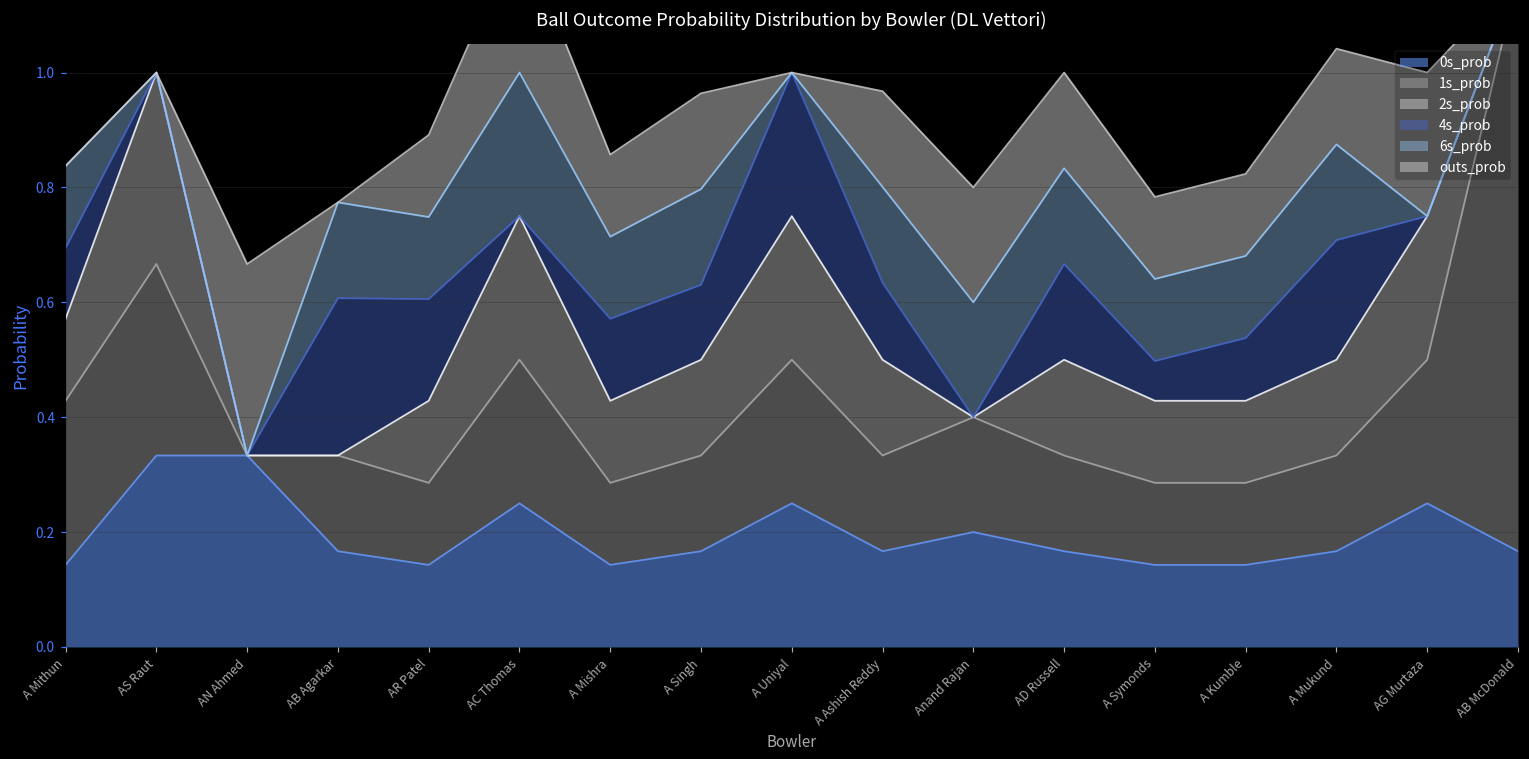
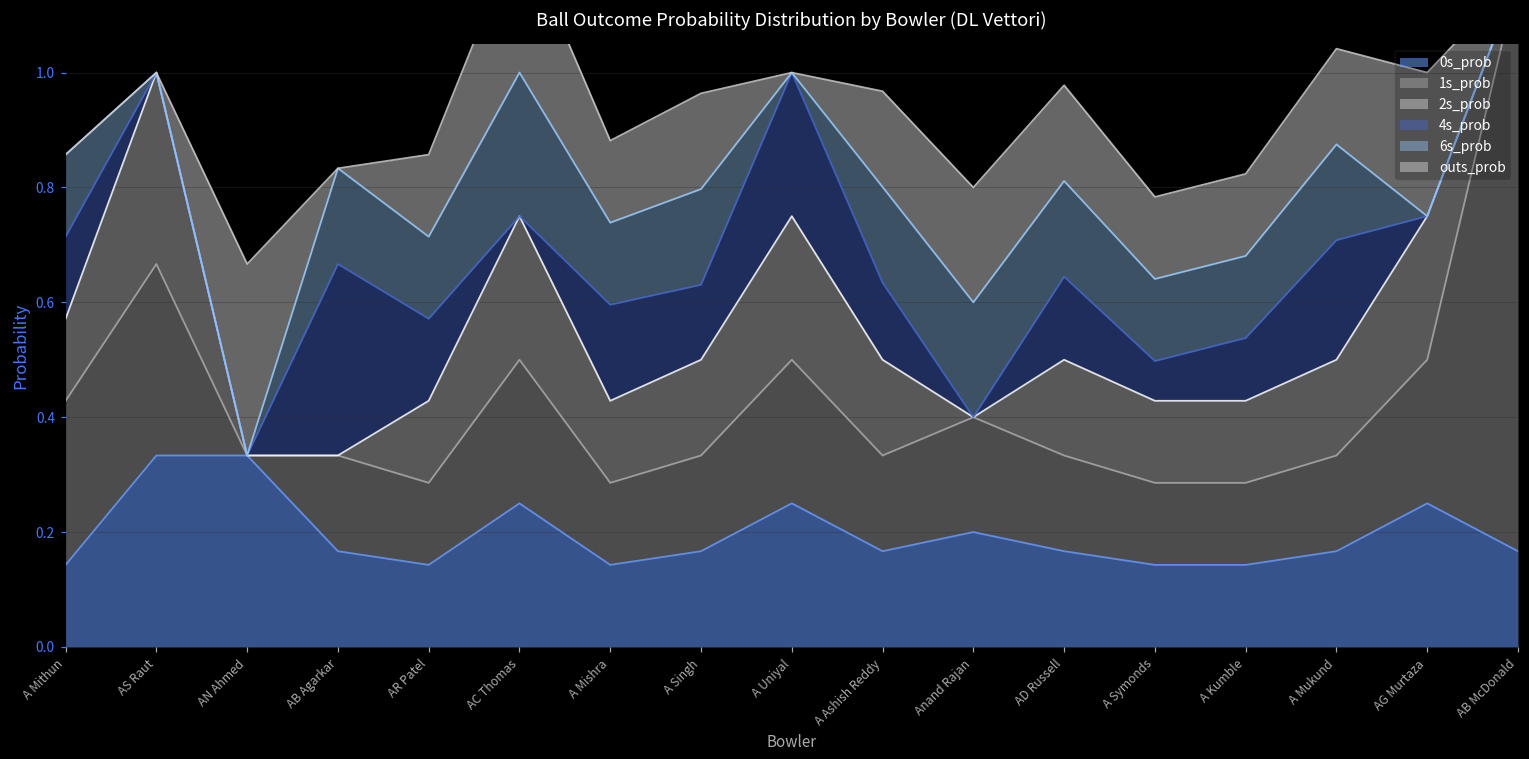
4s_prob, A Mithun: 0.12 -> 0.14
4s_prob, AB Agarkar: 0.27 -> 0.33
4s_prob, AR Patel: 0.18 -> 0.14
4s_prob, A Mishra: 0.14 -> 0.17
4s_prob, AD Russell: 0.17 -> 0.14
